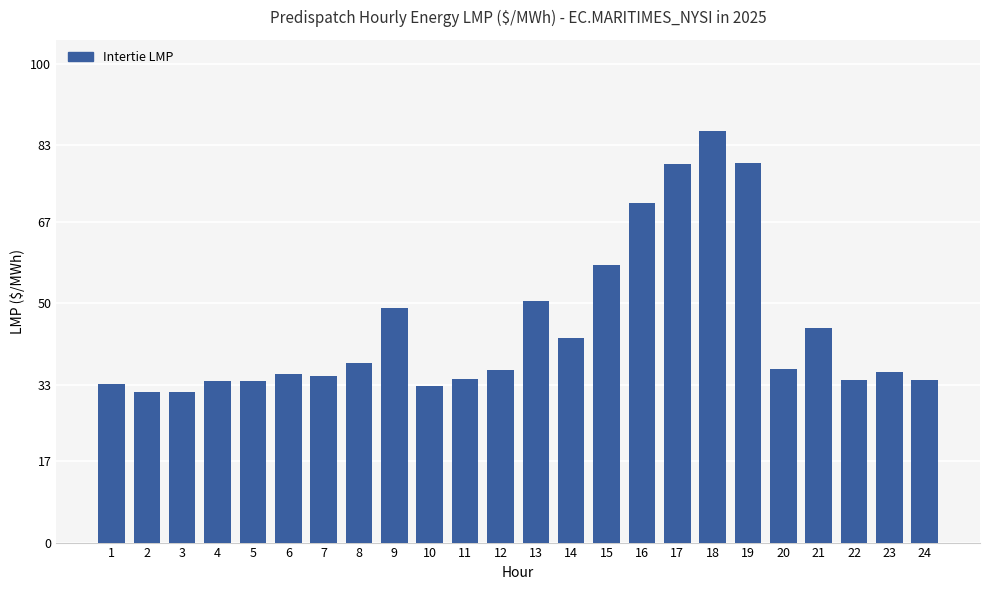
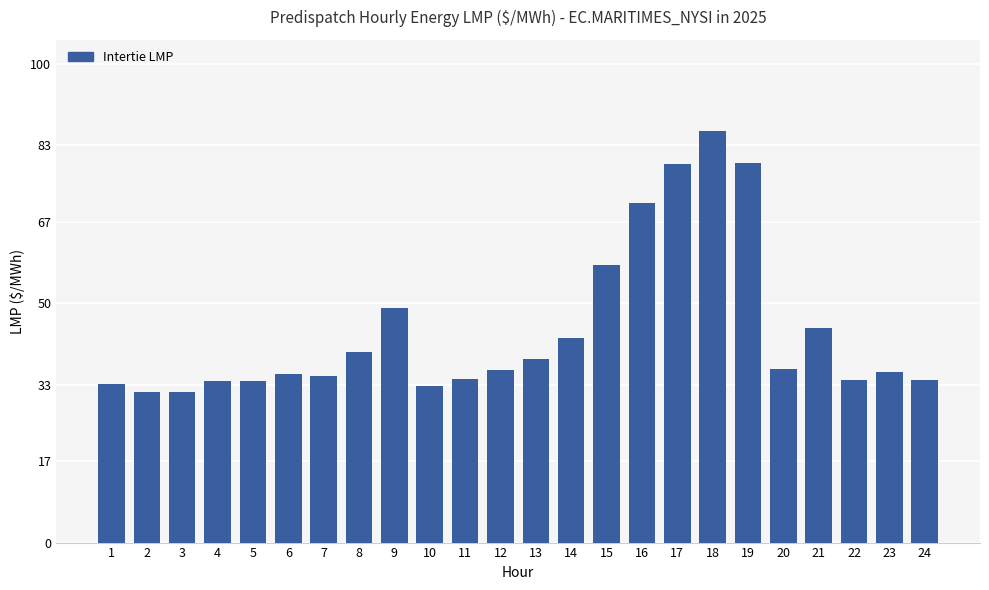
8: 37 -> 40
13: 50 -> 38
